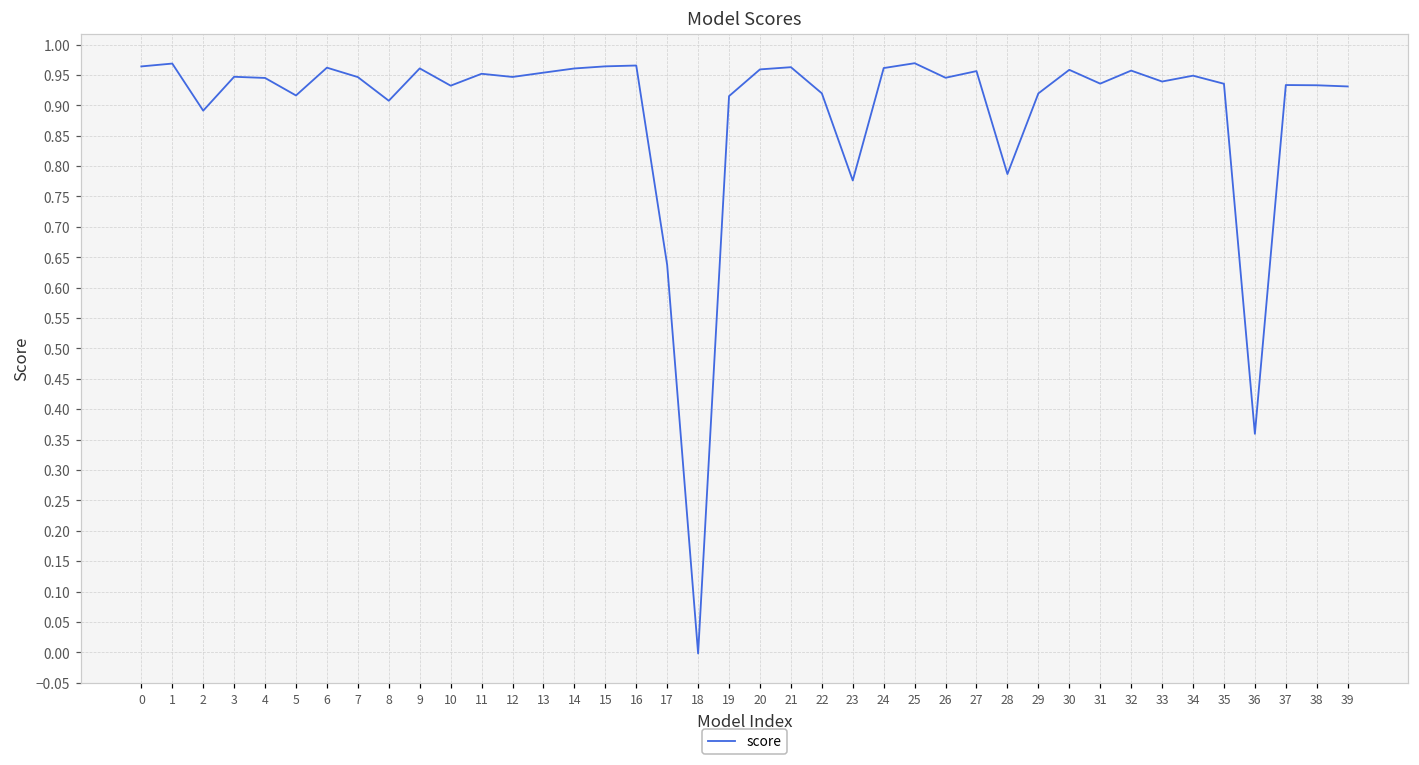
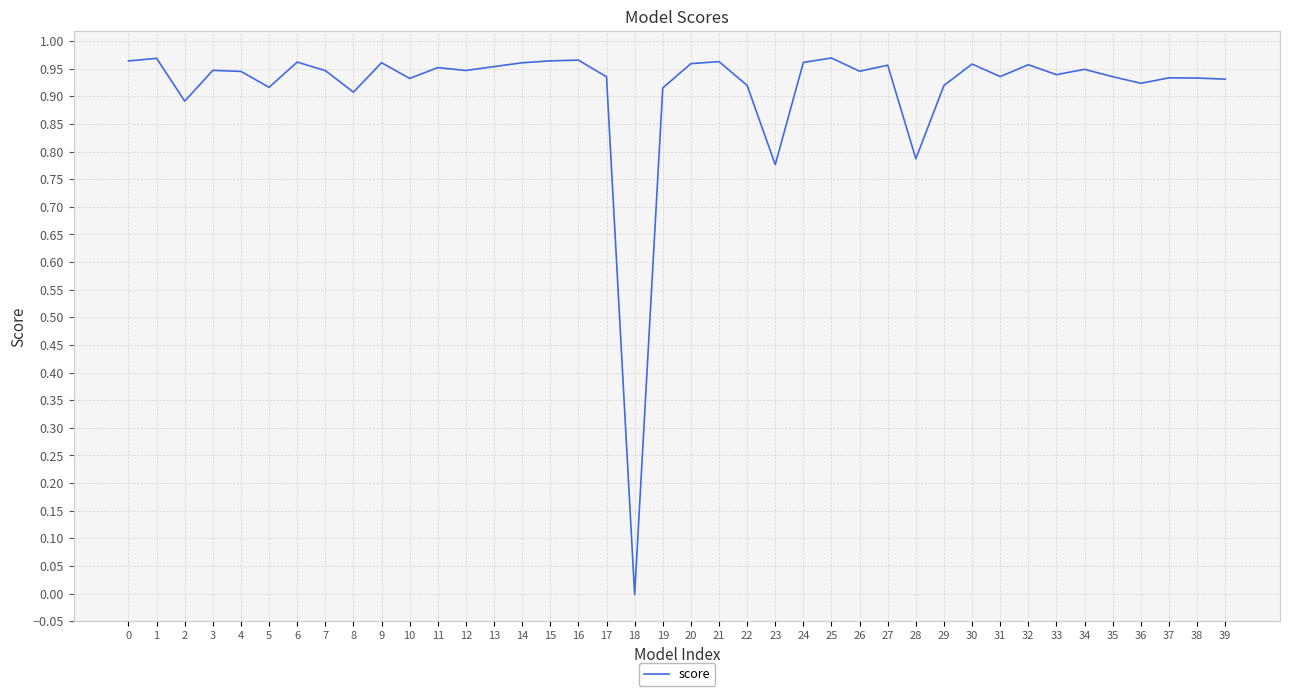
17: 0.64 -> 0.94
36: 0.36 -> 0.92
